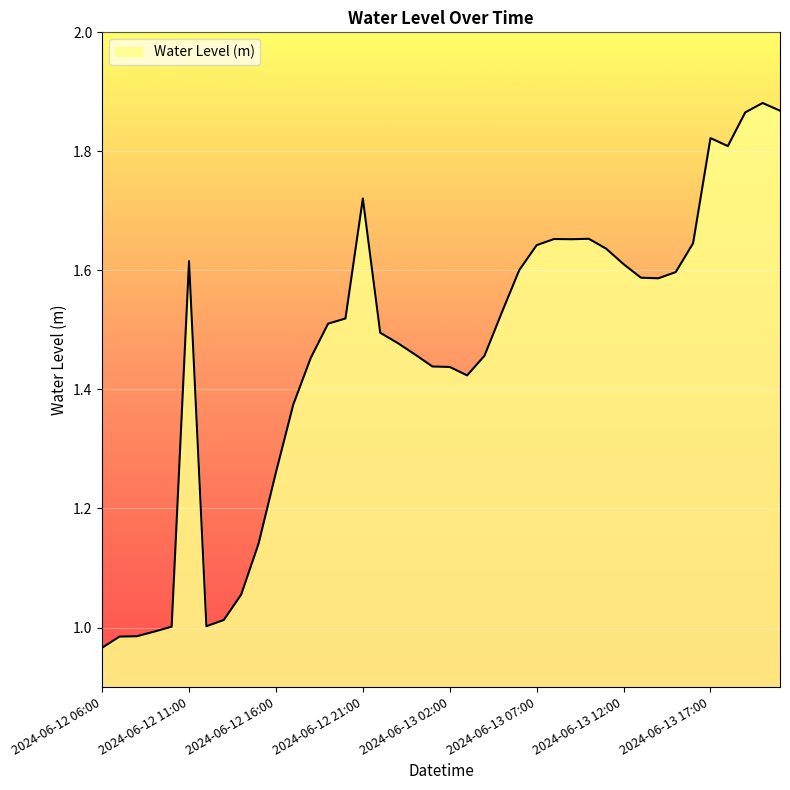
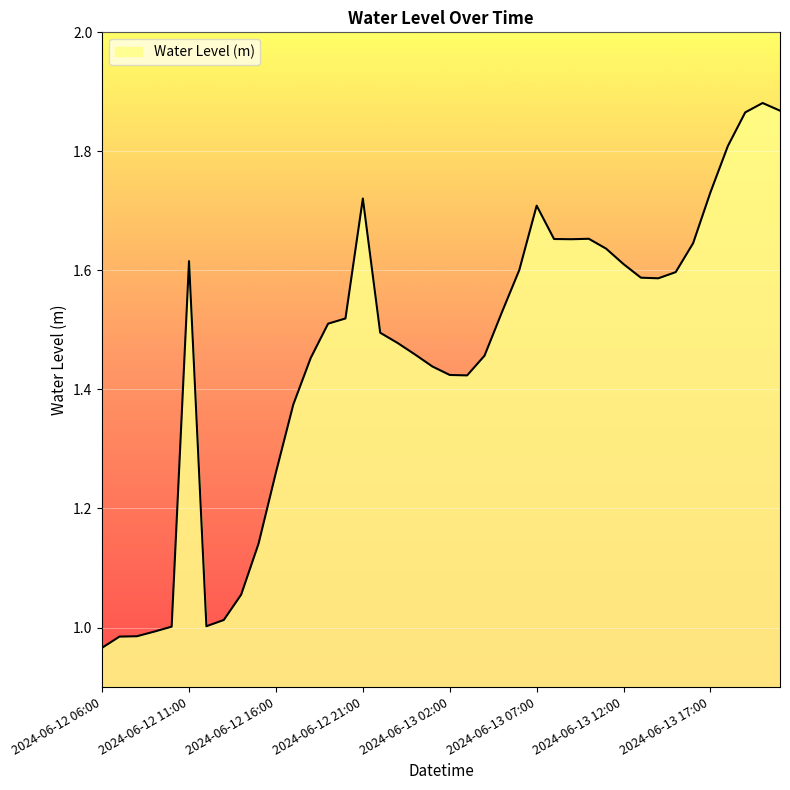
2024-06-13 02:00: 1.44 -> 1.42
2024-06-13 07:00: 1.64 -> 1.71
2024-06-13 17:00: 1.82 -> 1.73
